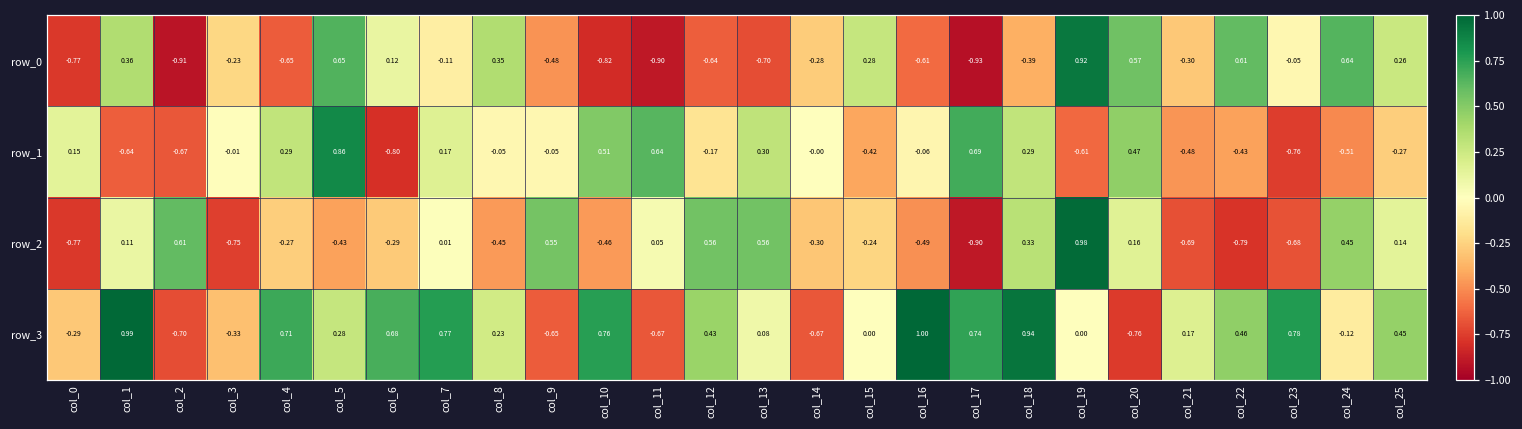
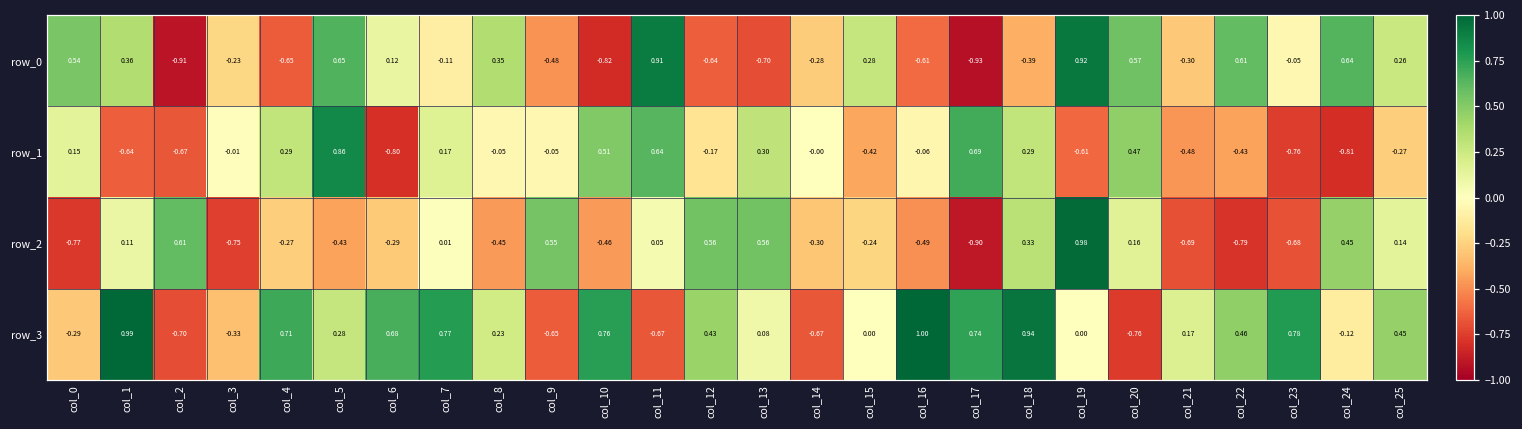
row_0, col_0: -0.77 -> 0.54
row_0, col_11: -0.90 -> 0.91
row_1, col_24: -0.51 -> -0.81
